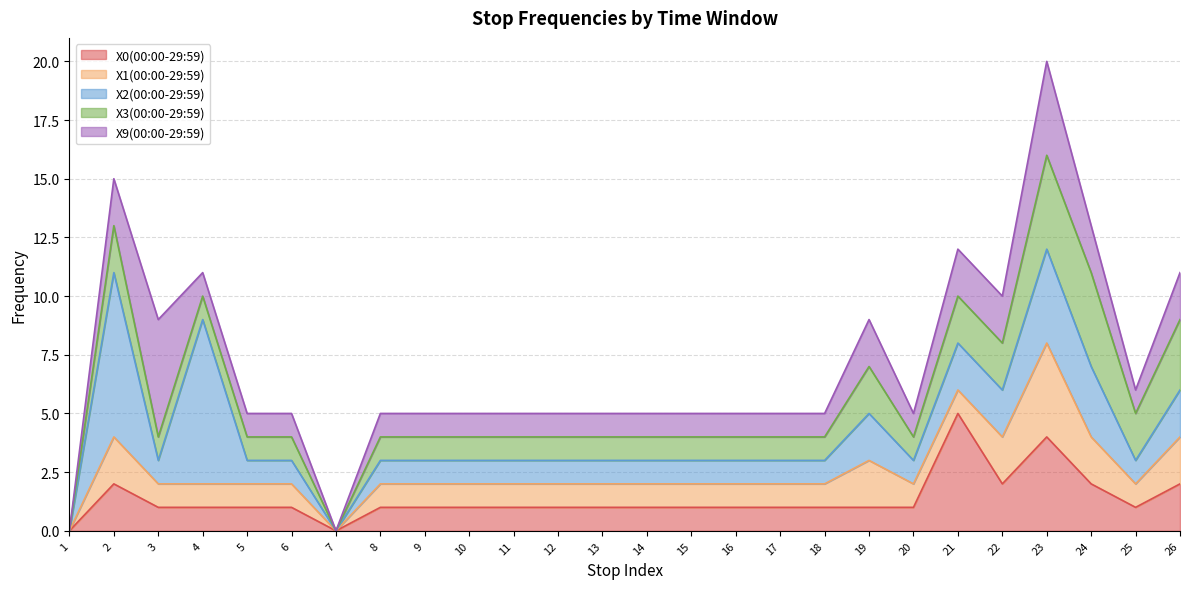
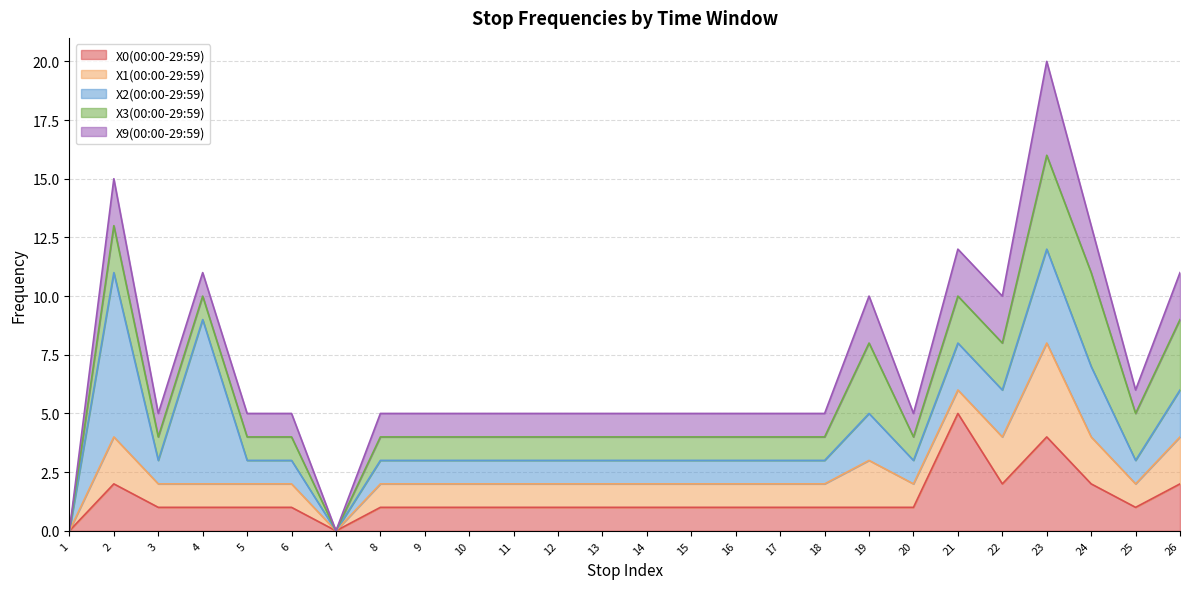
X9(00:00-29:59), 3: 5 -> 1
X3(00:00-29:59), 19: 2 -> 3
